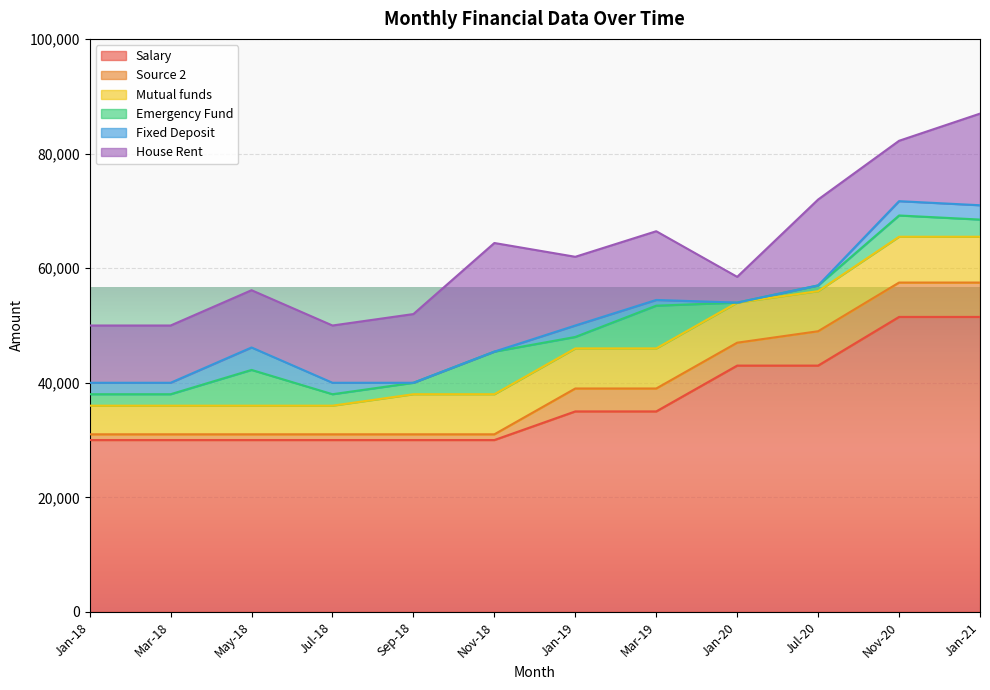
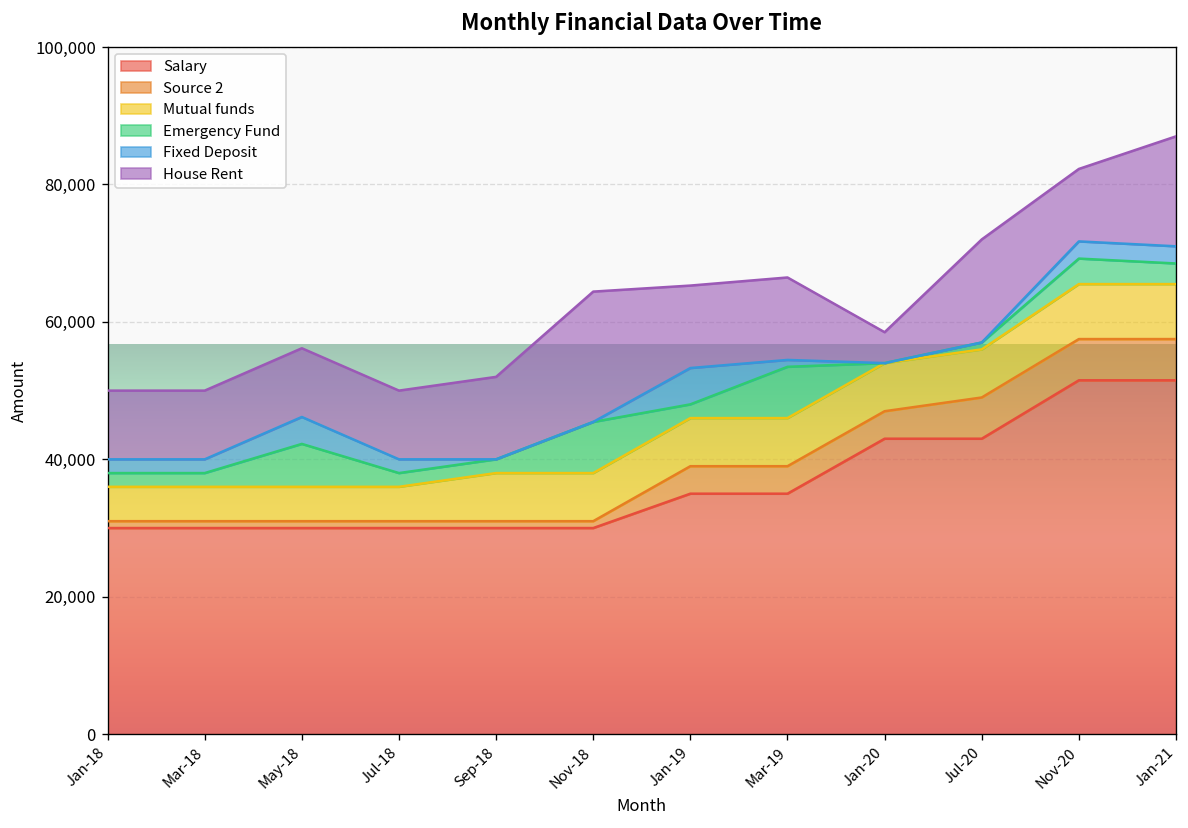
Fixed Deposit, Jan-19: 2,000 -> 5,000
